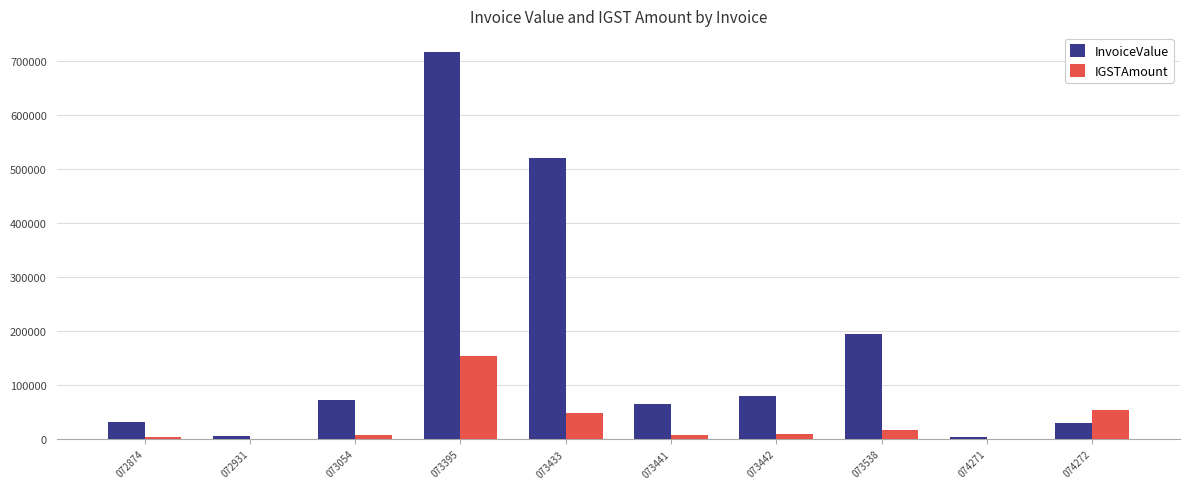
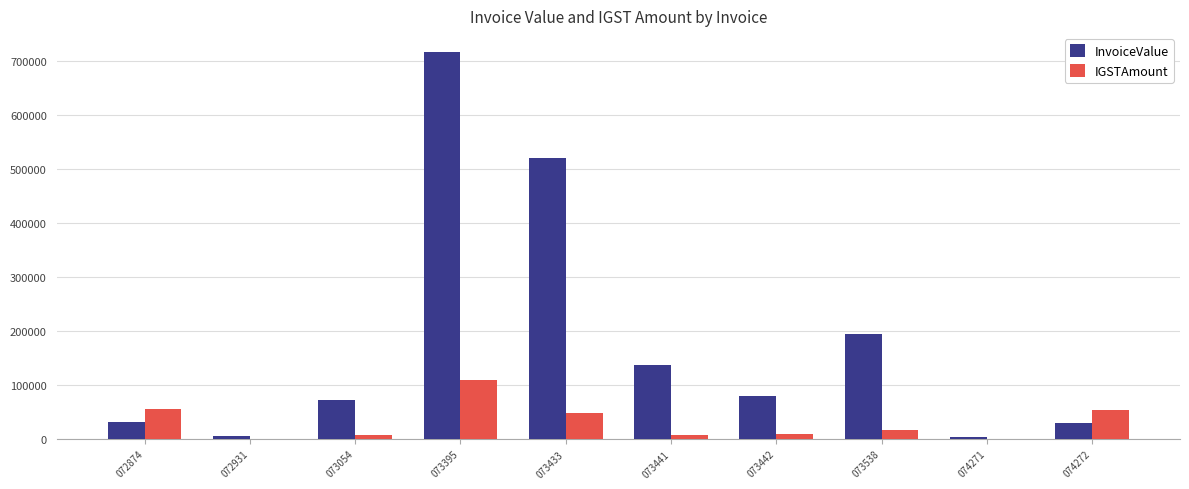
IGSTAmount, 072874: 0 -> 60000
IGSTAmount, 073395: 150000 -> 110000
InvoiceValue, 073441: 60000 -> 140000
